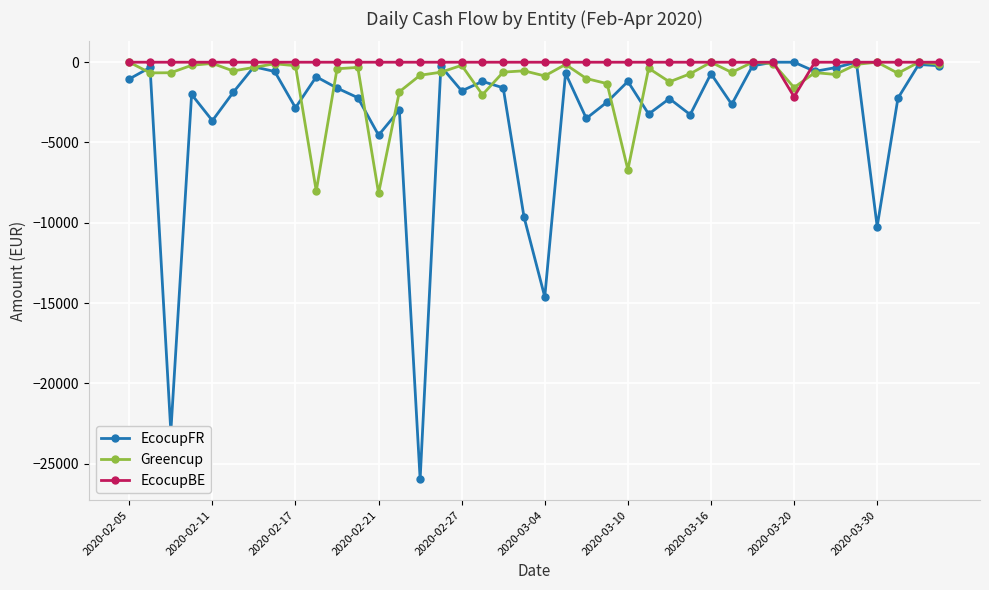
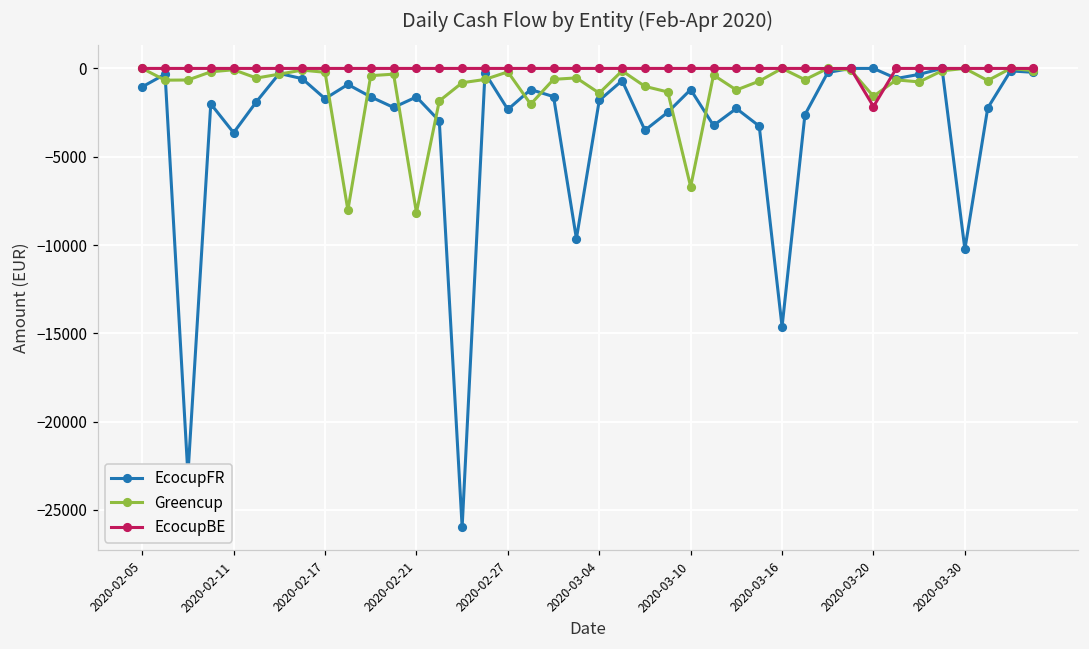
EcocupFR, 2020-02-17: -2800 -> -1700
EcocupFR, 2020-02-21: -4500 -> -1600
EcocupFR, 2020-02-27: -1800 -> -2300
EcocupFR, 2020-03-04: -14600 -> -1800
Greencup, 2020-03-04: -900 -> -1400
EcocupFR, 2020-03-16: -700 -> -14600
